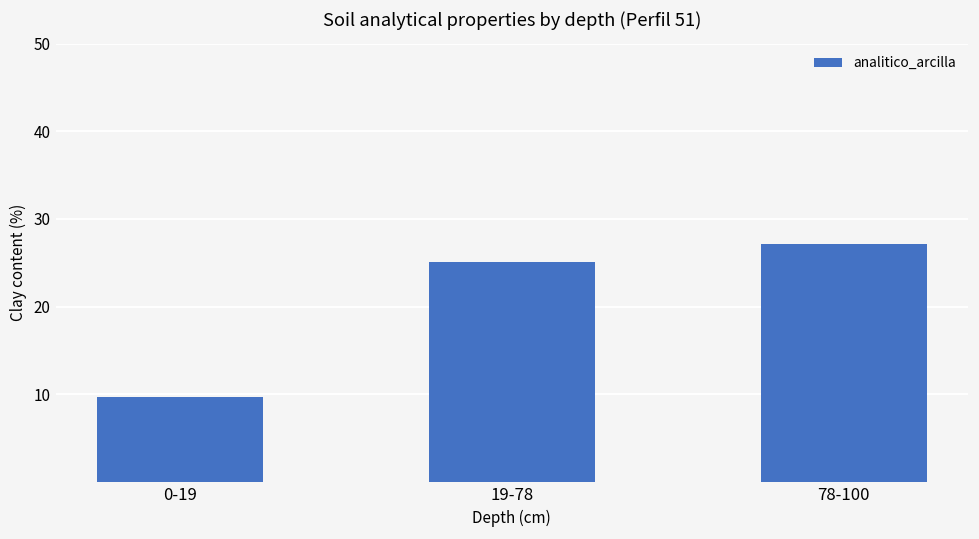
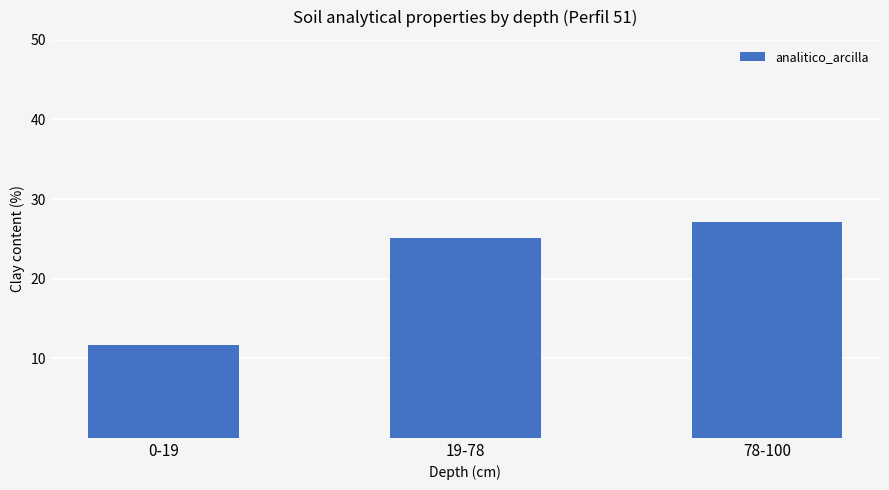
0-19: 10 -> 12
